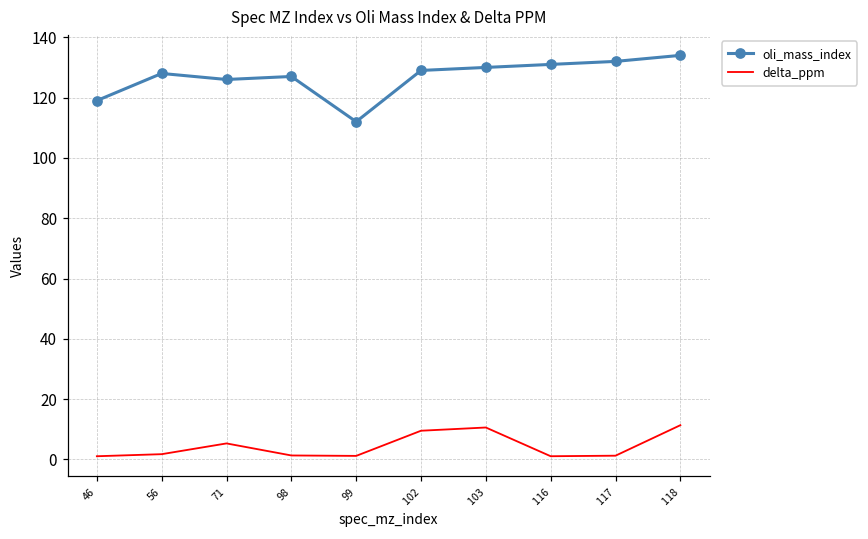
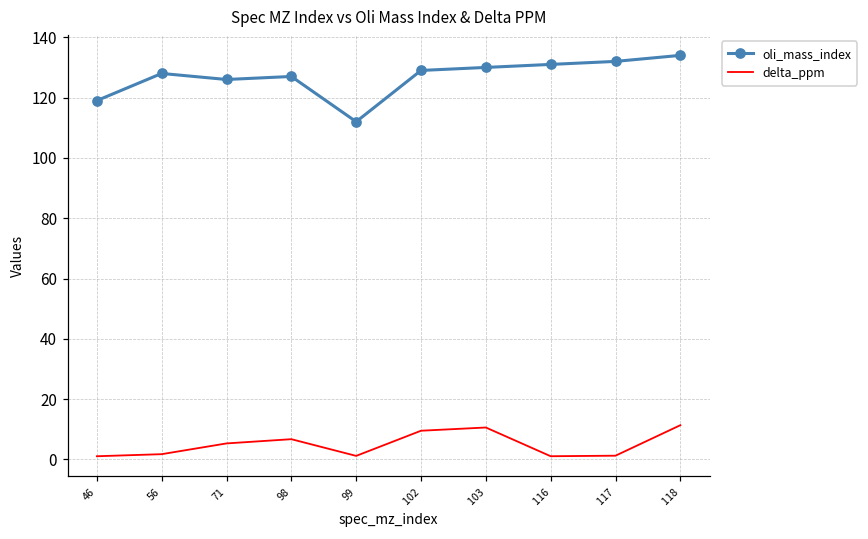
delta_ppm, 98: 1 -> 7
